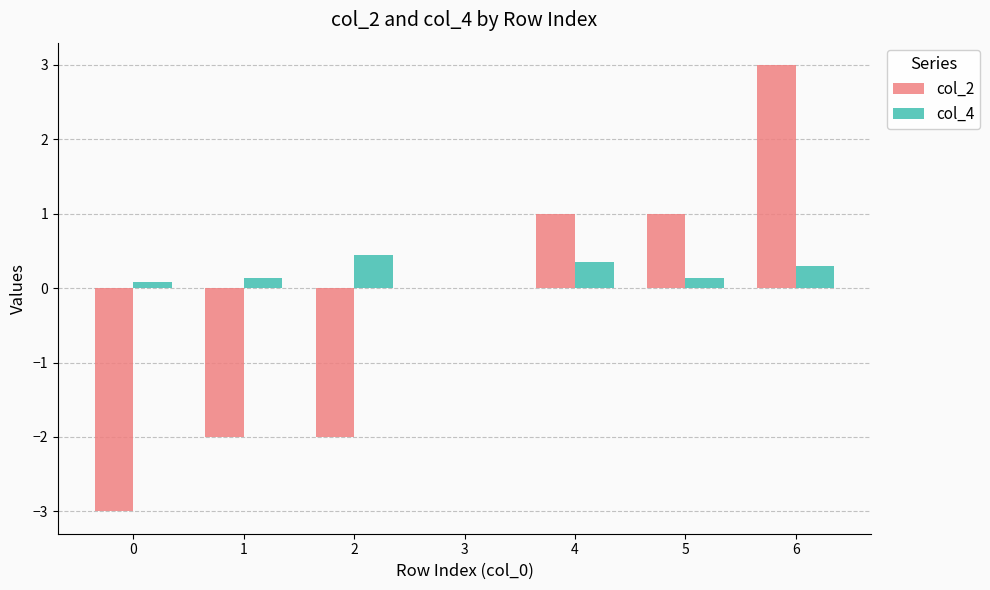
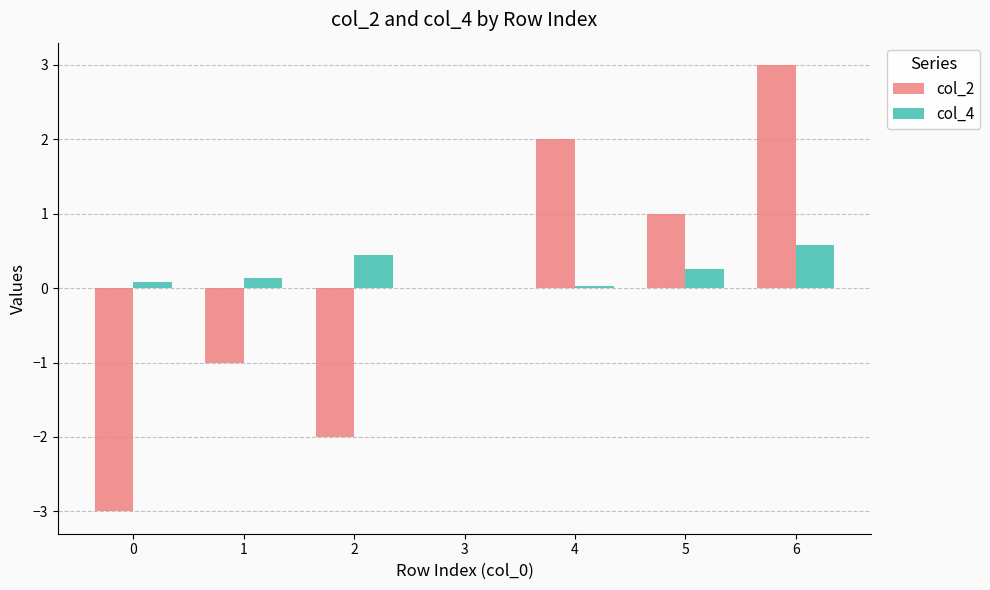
col_2, 1: -2 -> -1
col_2, 4: 1 -> 2
col_4, 4: 0.4 -> 0.0
col_4, 5: 0.1 -> 0.3
col_4, 6: 0.3 -> 0.6
